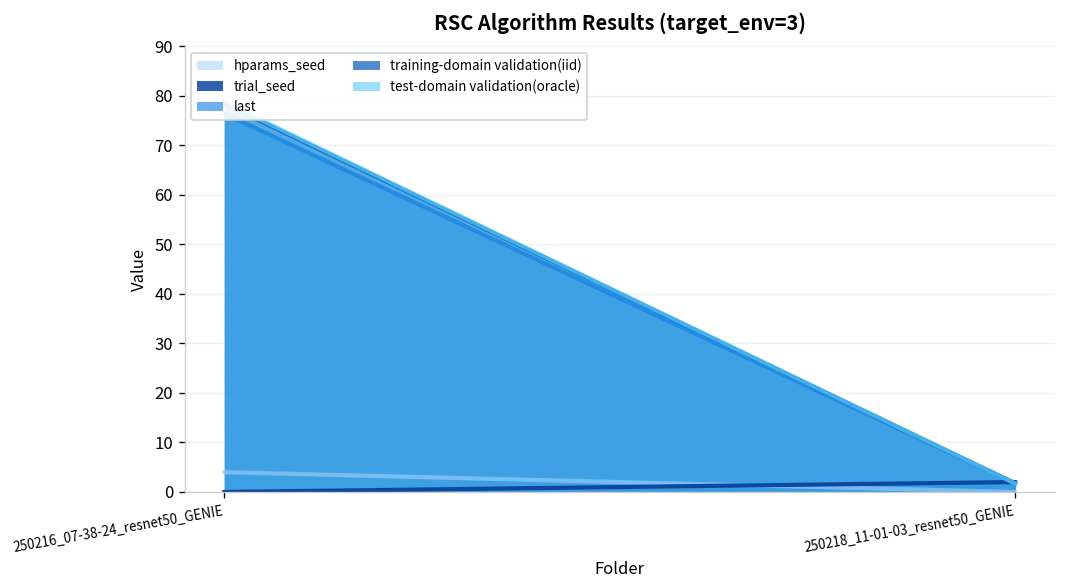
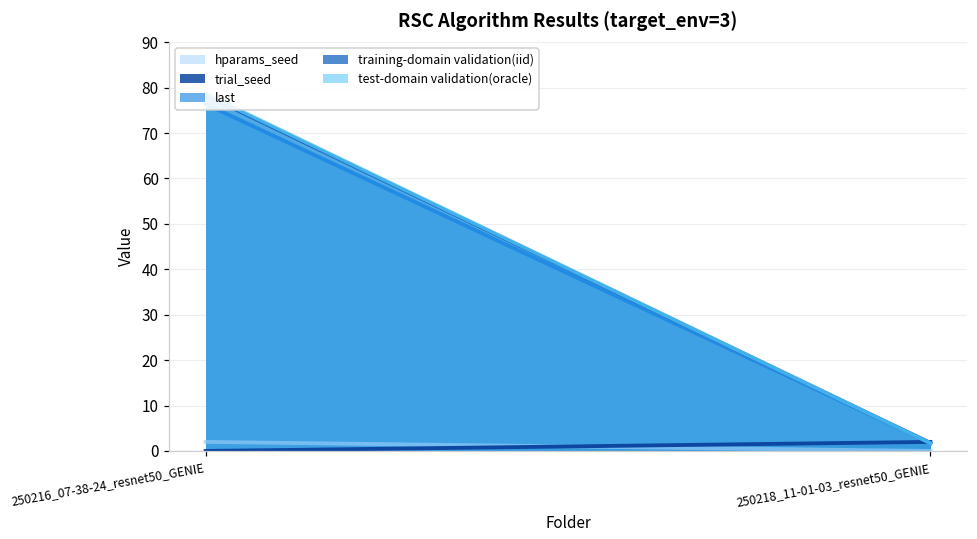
hparams_seed, 250216_07-38-24_resnet50_GENIE: 4 -> 2
